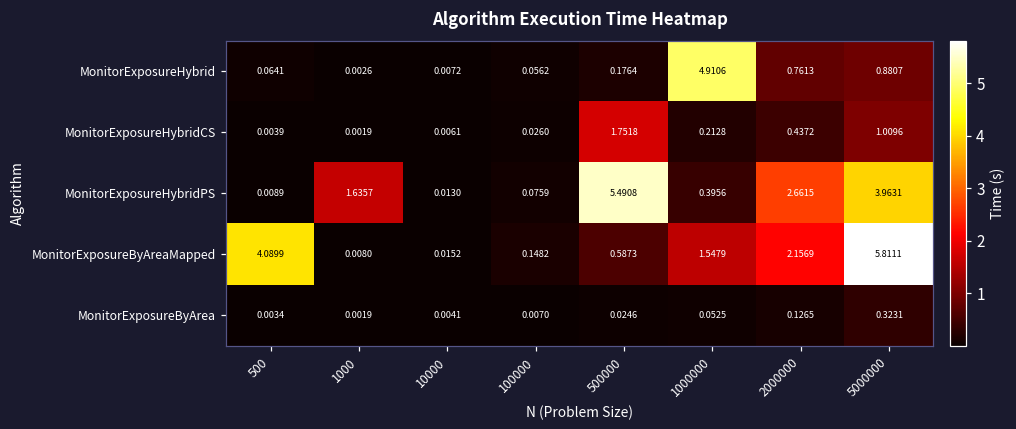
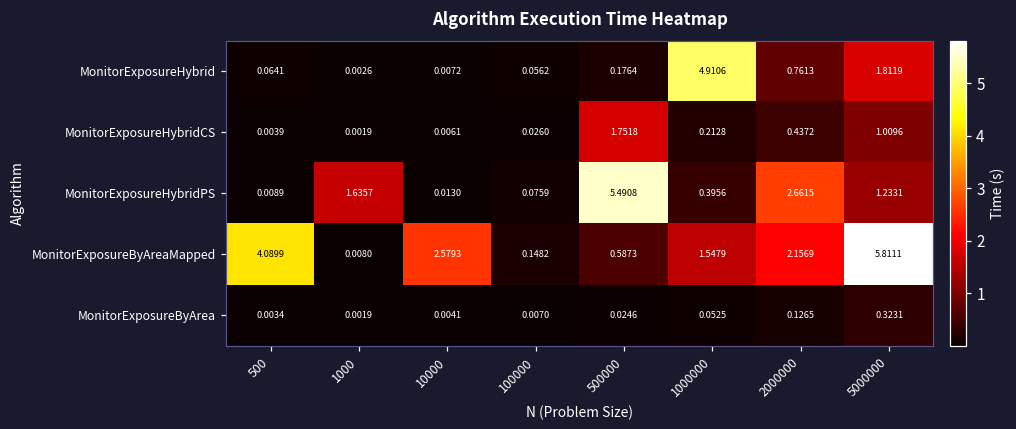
MonitorExposureHybrid, 5000000: 0.8807 -> 1.8119
MonitorExposureHybridPS, 5000000: 3.9631 -> 1.2331
MonitorExposureByAreaMapped, 10000: 0.0152 -> 2.5793
